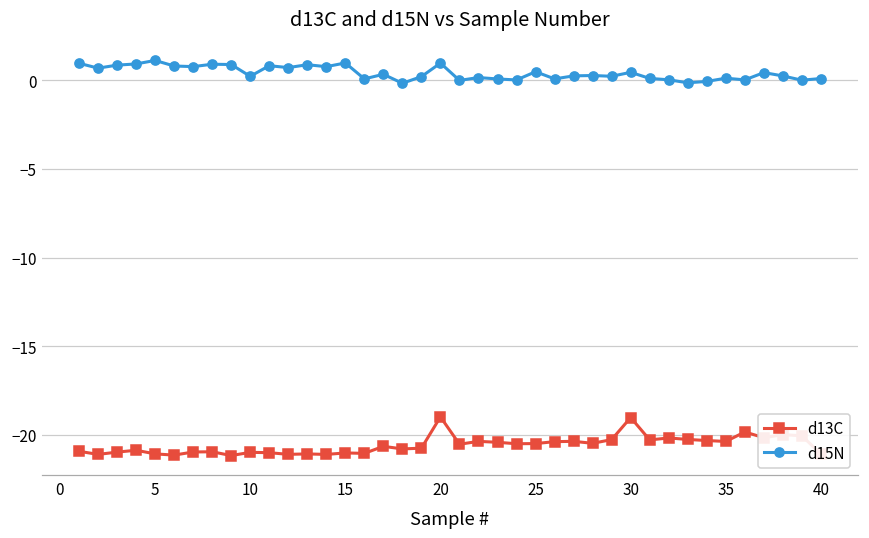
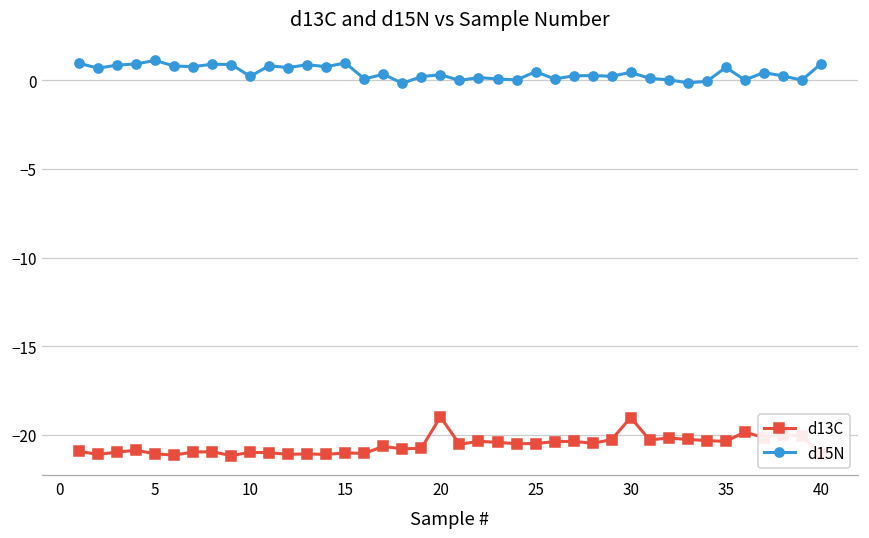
d15N, 20: 1.0 -> 0.3
d15N, 35: 0.1 -> 0.7
d15N, 40: 0.1 -> 0.9
